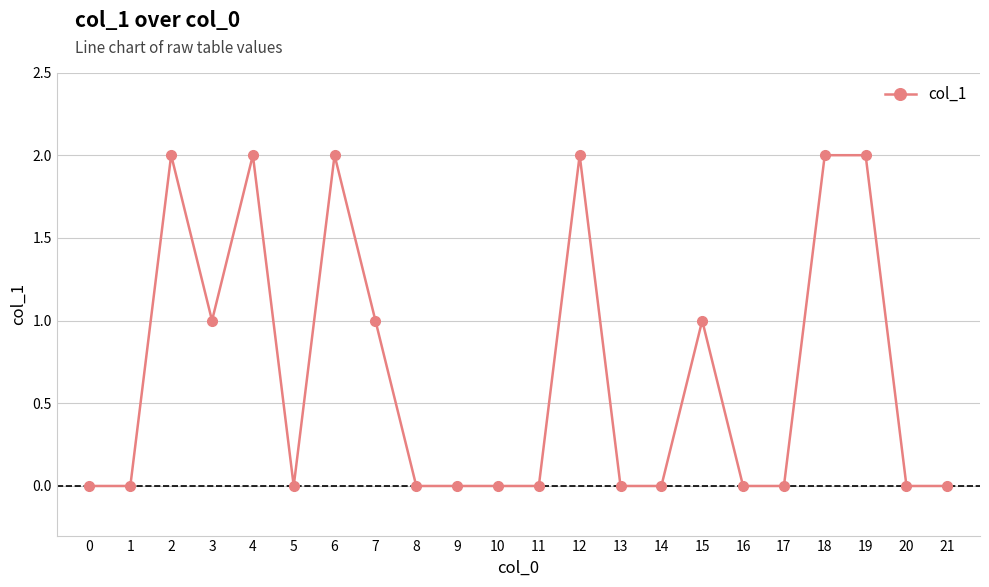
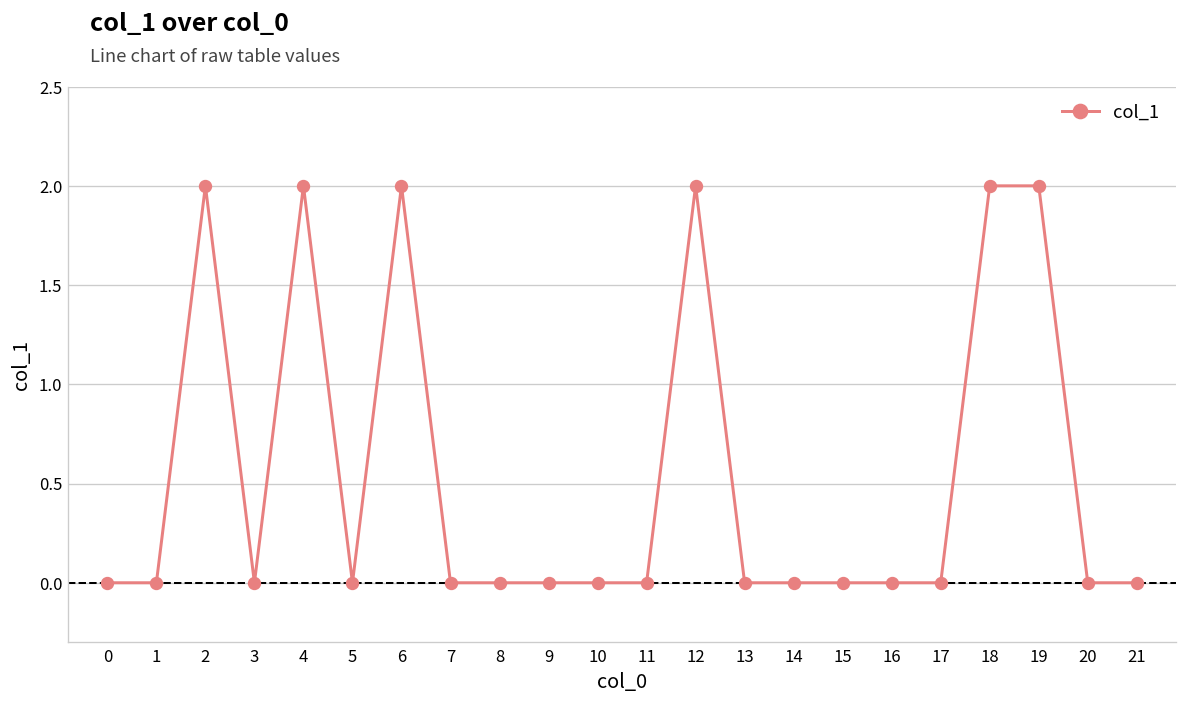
3: 1 -> 0
7: 1 -> 0
15: 1 -> 0
